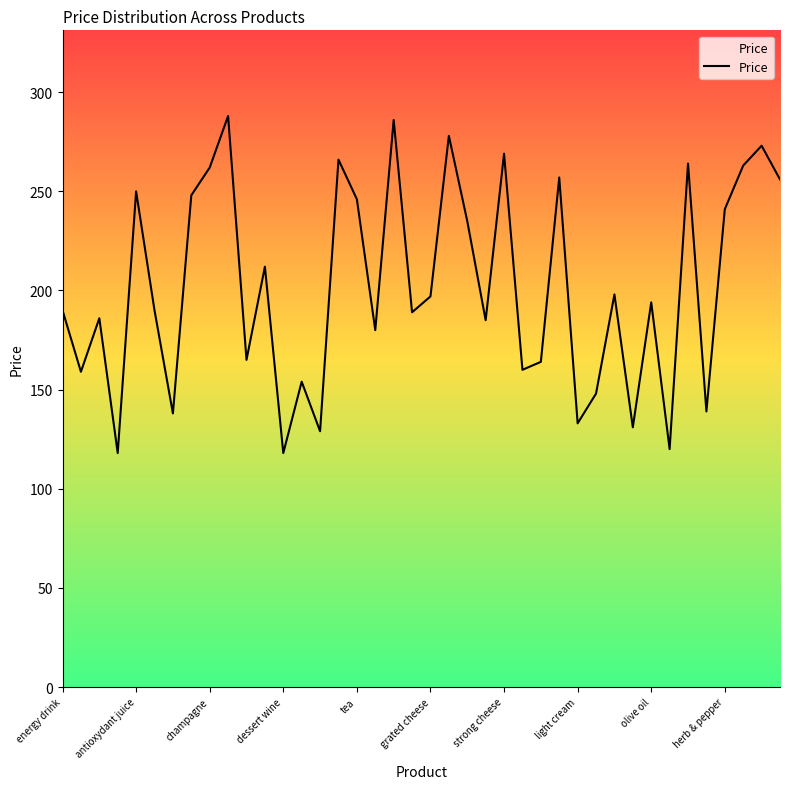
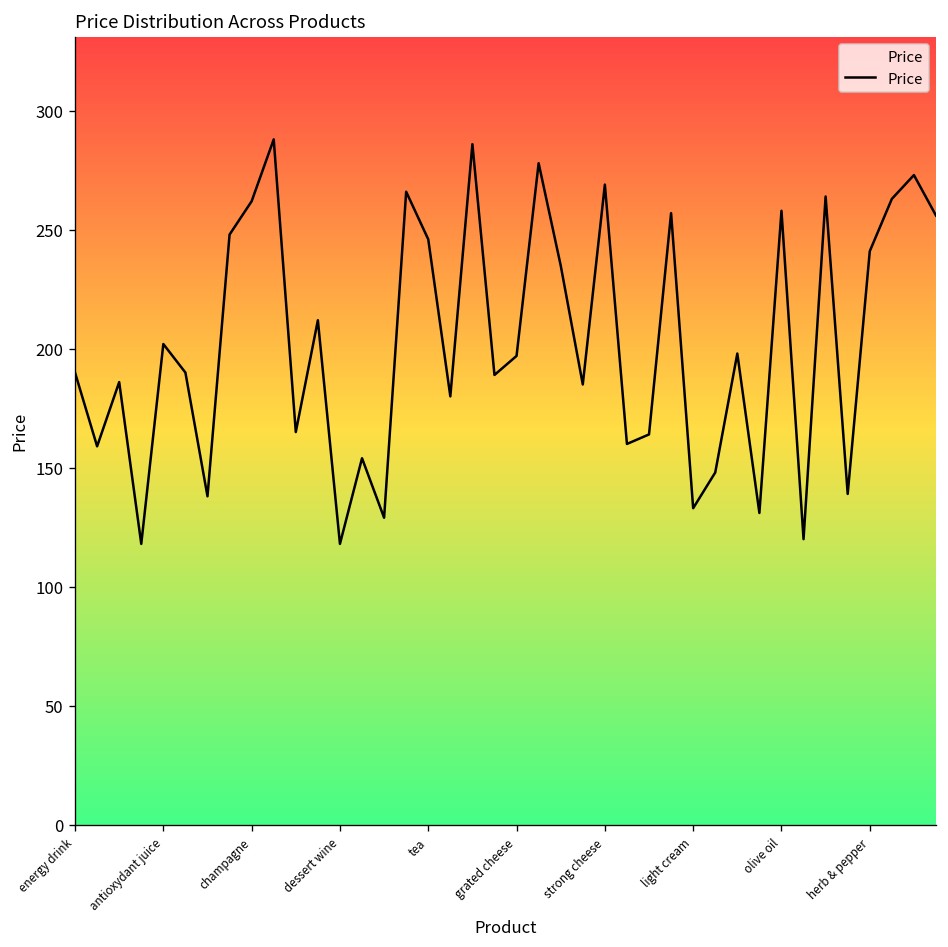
antioxydant juice: 250 -> 202
olive oil: 194 -> 258
